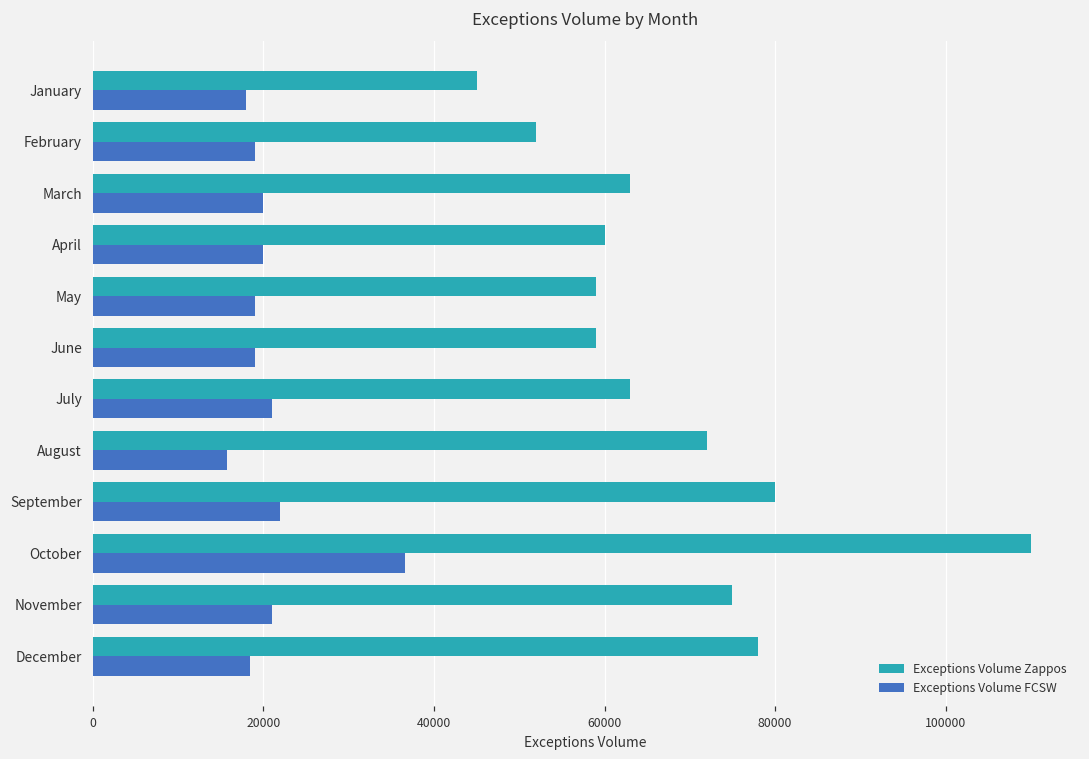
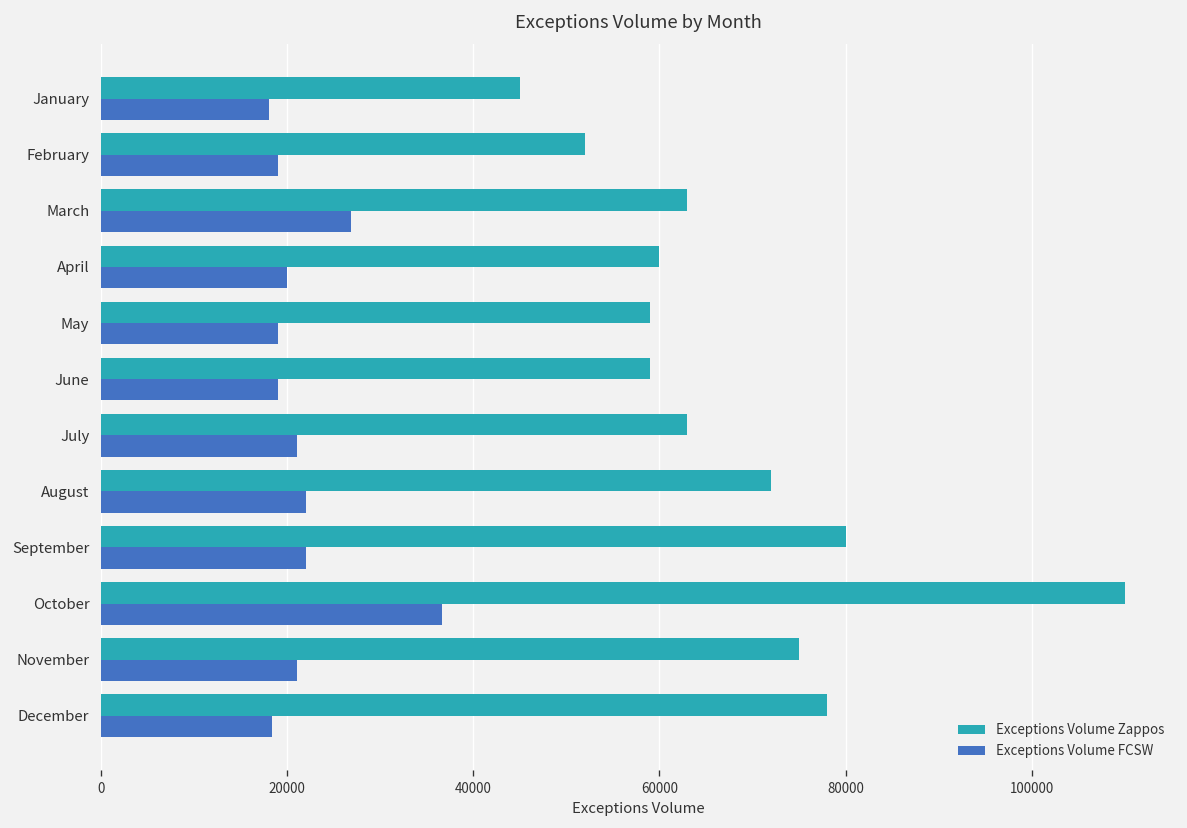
Exceptions Volume FCSW, March: 20000 -> 27000
Exceptions Volume FCSW, August: 16000 -> 22000
